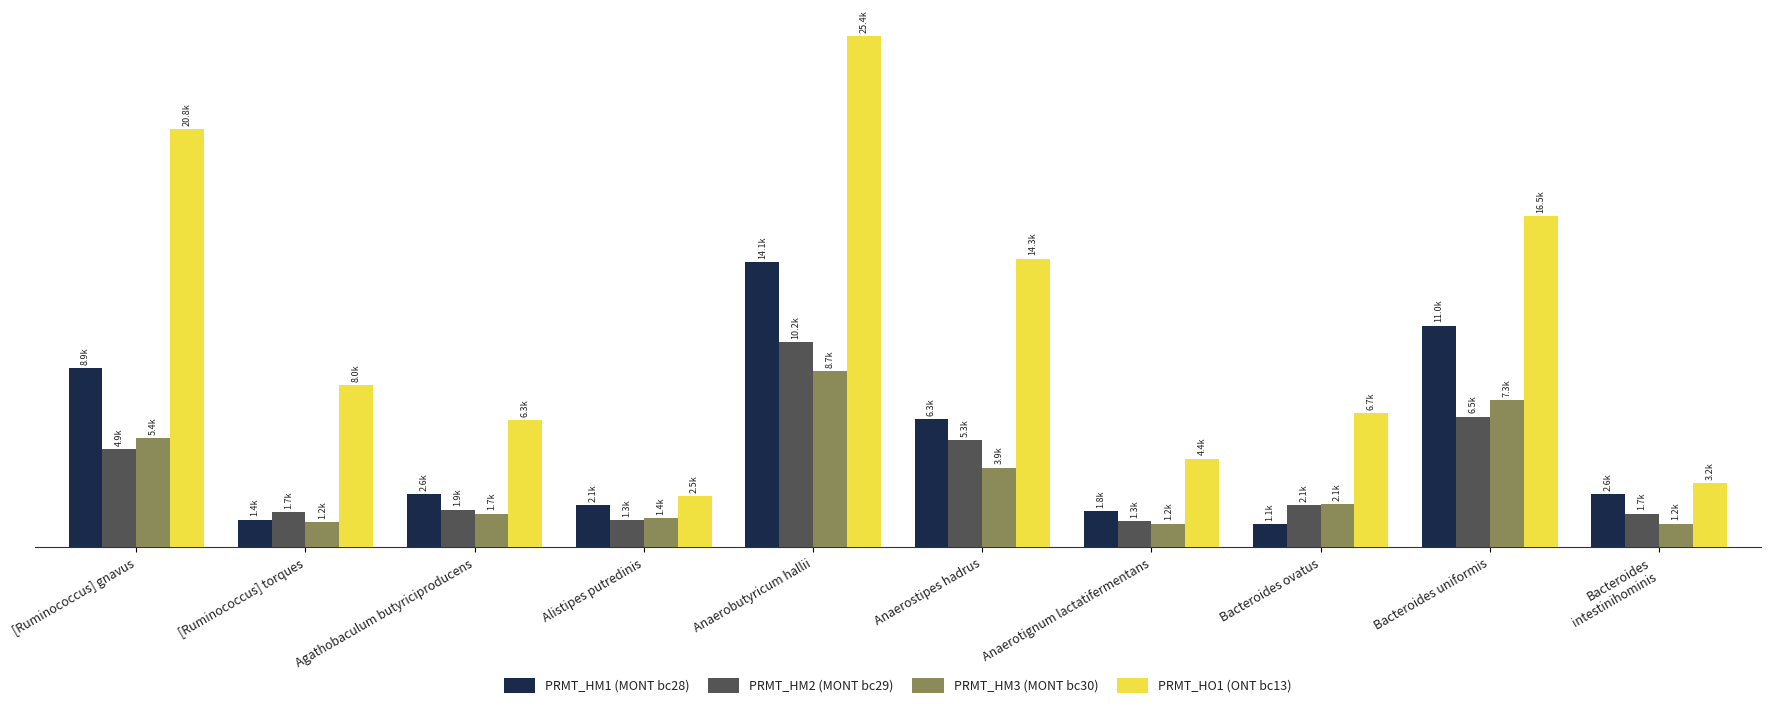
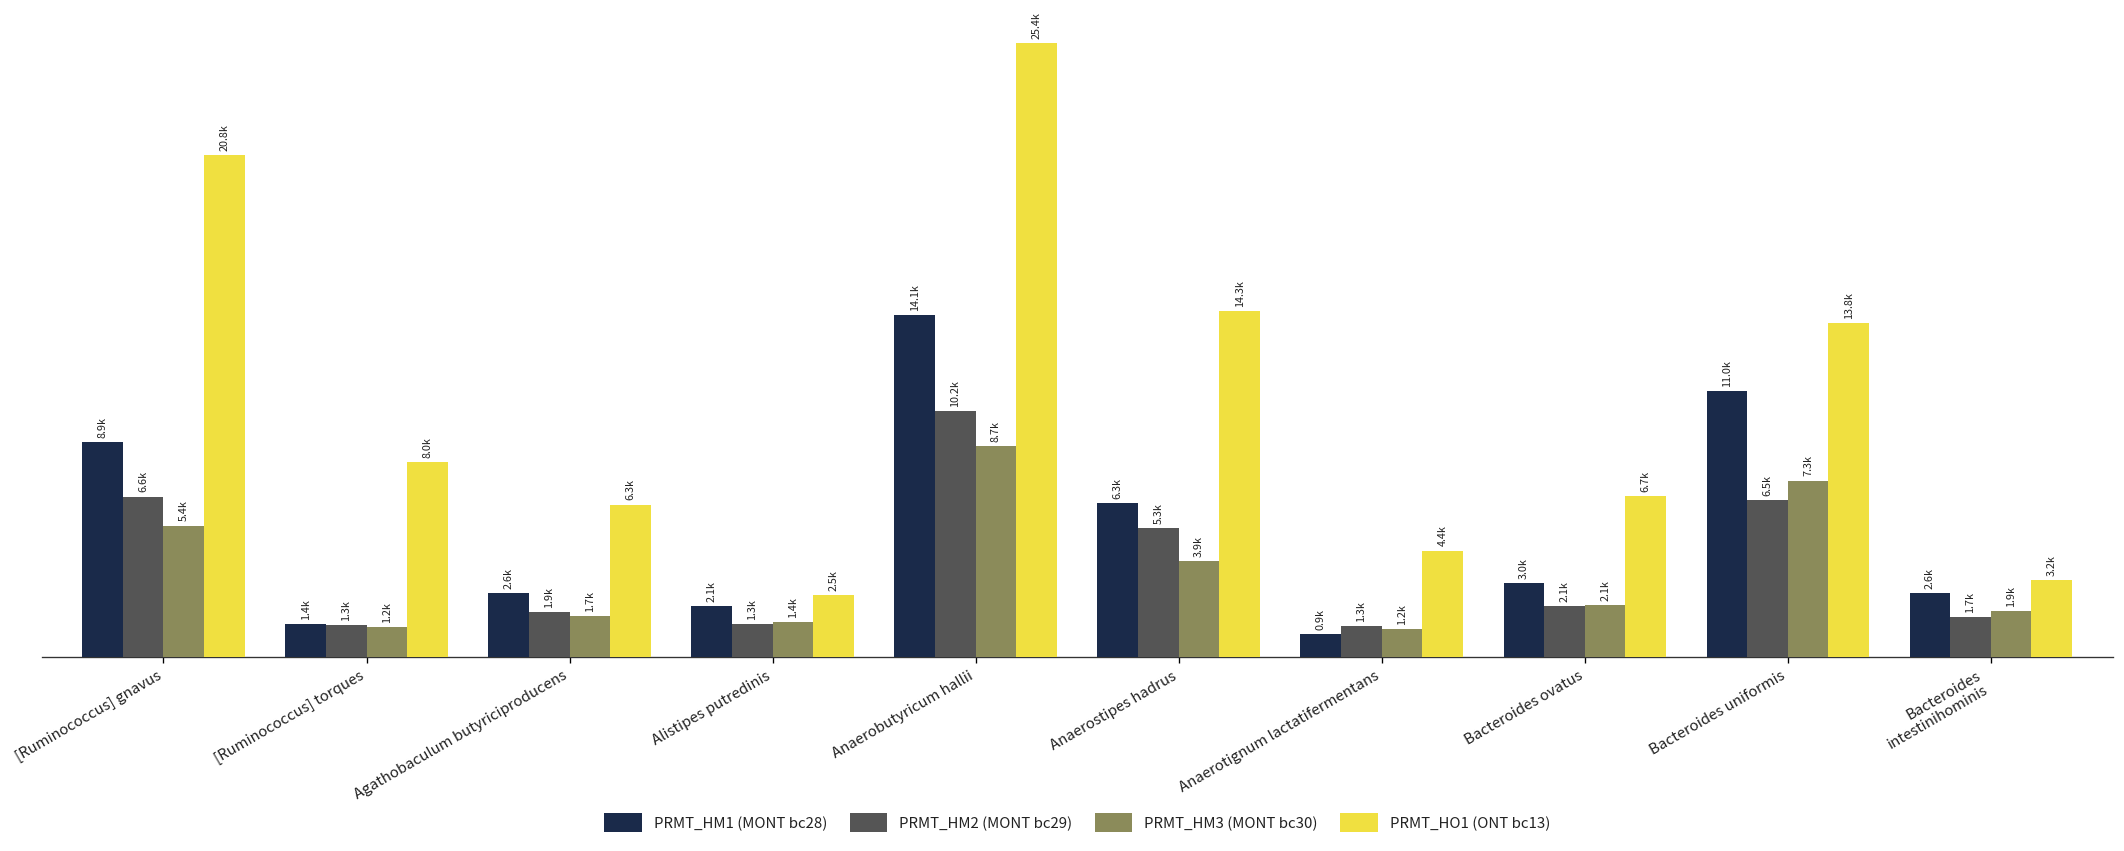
PRMT_HM2 (MONT bc29), [Ruminococcus] gnavus: 4.9k -> 6.6k
PRMT_HM2 (MONT bc29), [Ruminococcus] torques: 1.7k -> 1.3k
PRMT_HM1 (MONT bc28), Anaerotignum lactatifermentans: 1.8k -> 0.9k
PRMT_HM1 (MONT bc28), Bacteroides ovatus: 1.1k -> 3.0k
PRMT_HO1 (ONT bc13), Bacteroides uniformis: 16.5k -> 13.8k
PRMT_HM3 (MONT bc30), Bacteroides intestinihominis: 1.2k -> 1.9k
